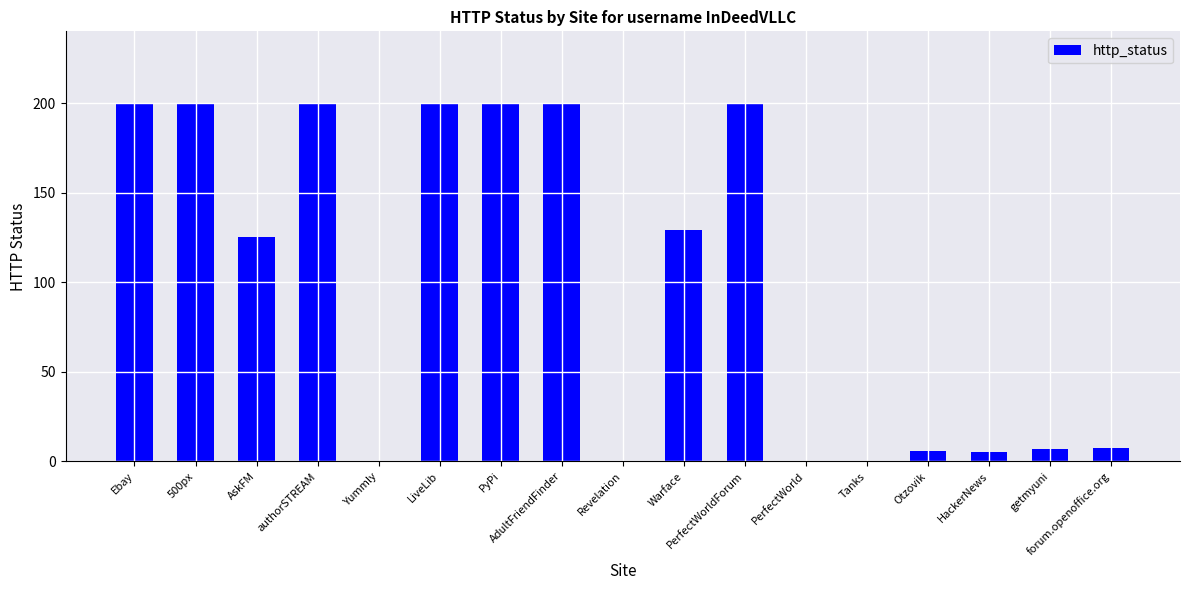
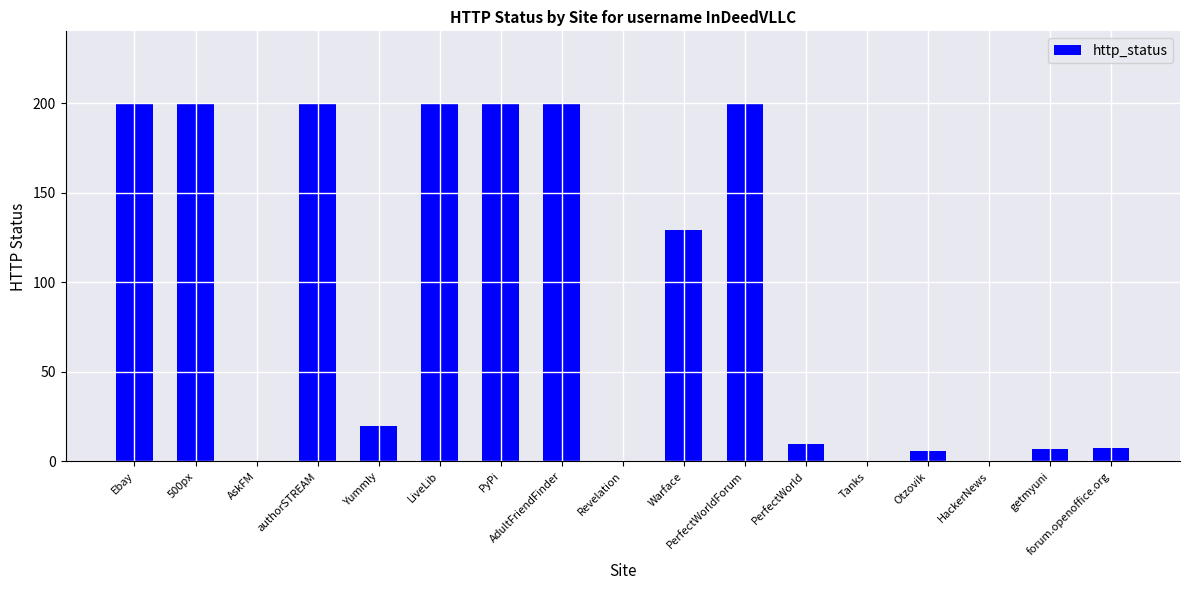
AskFM: 125 -> 0
Yummly: 0 -> 20
PerfectWorld: 0 -> 10
HackerNews: 5 -> 0
